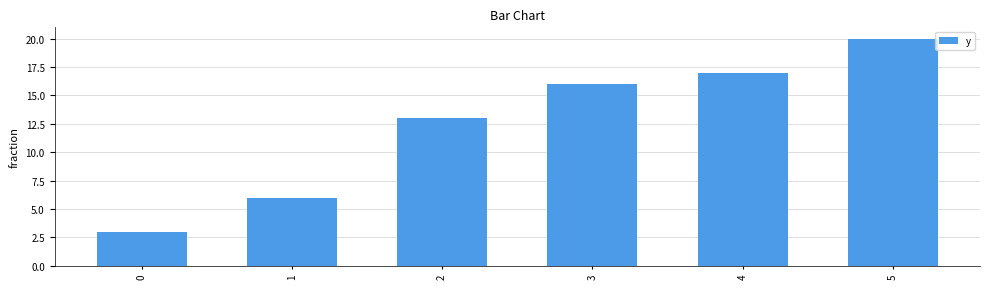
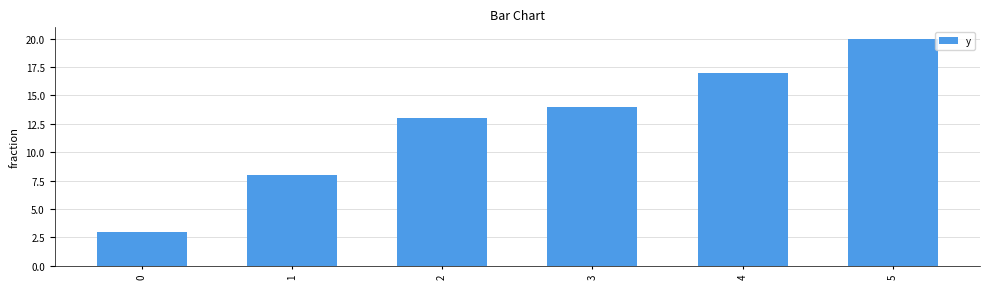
1: 6 -> 8
3: 16 -> 14
